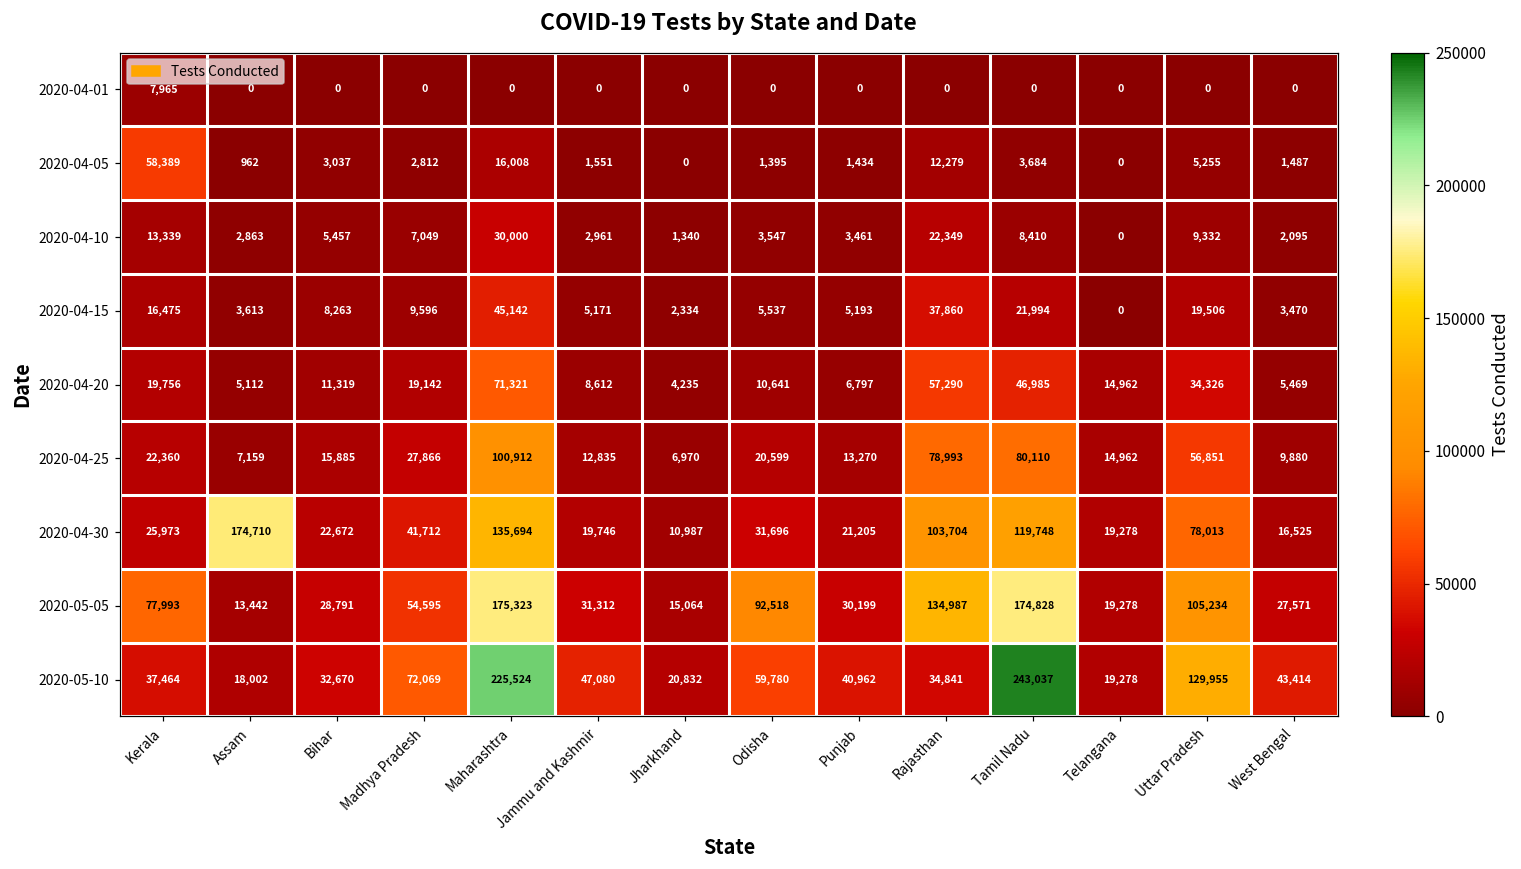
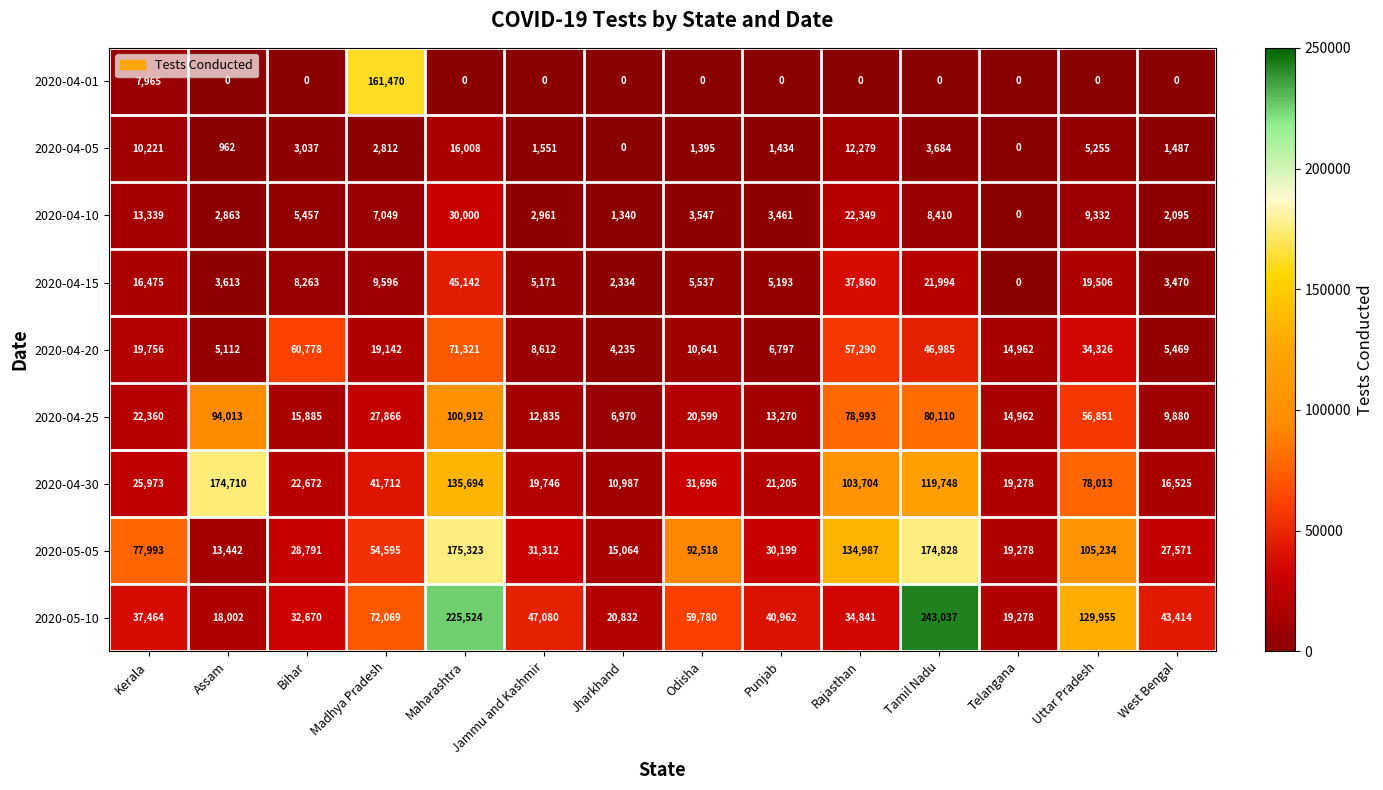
2020-04-01, Madhya Pradesh: 0 -> 161,470
2020-04-05, Kerala: 58,389 -> 10,221
2020-04-20, Bihar: 11,319 -> 60,778
2020-04-25, Assam: 7,159 -> 94,013
